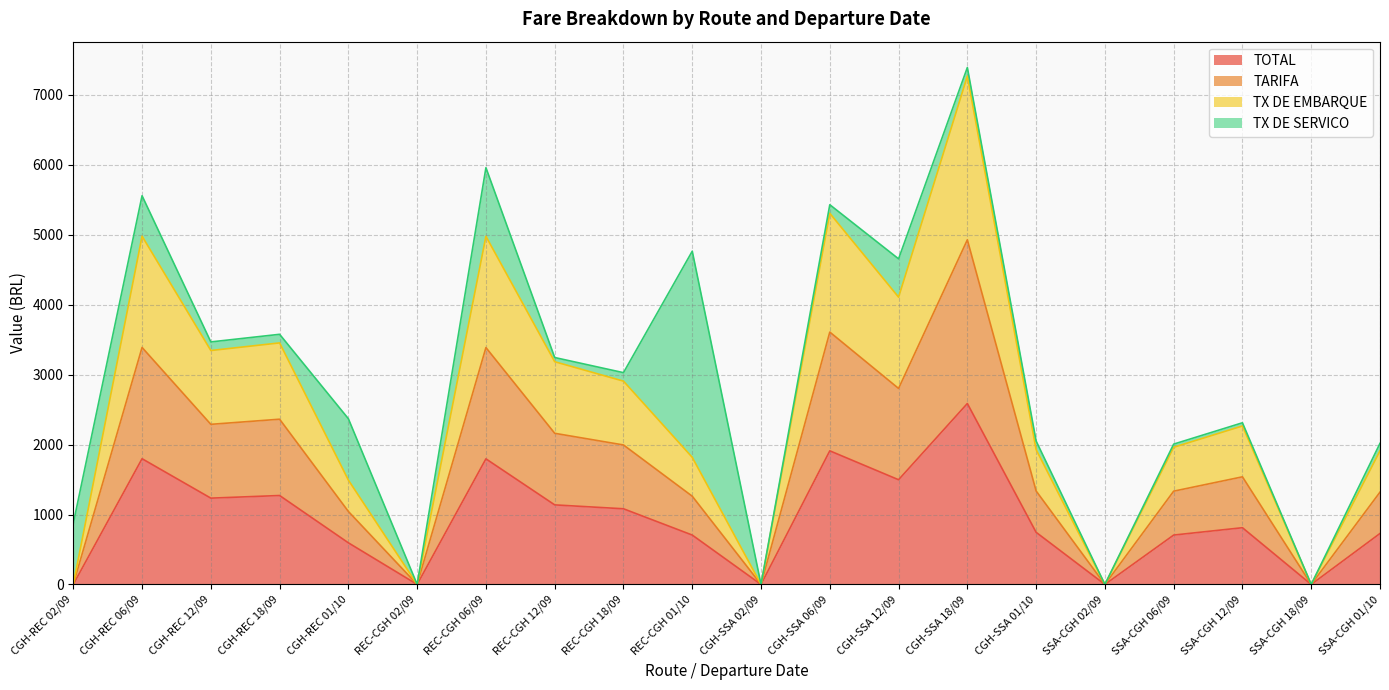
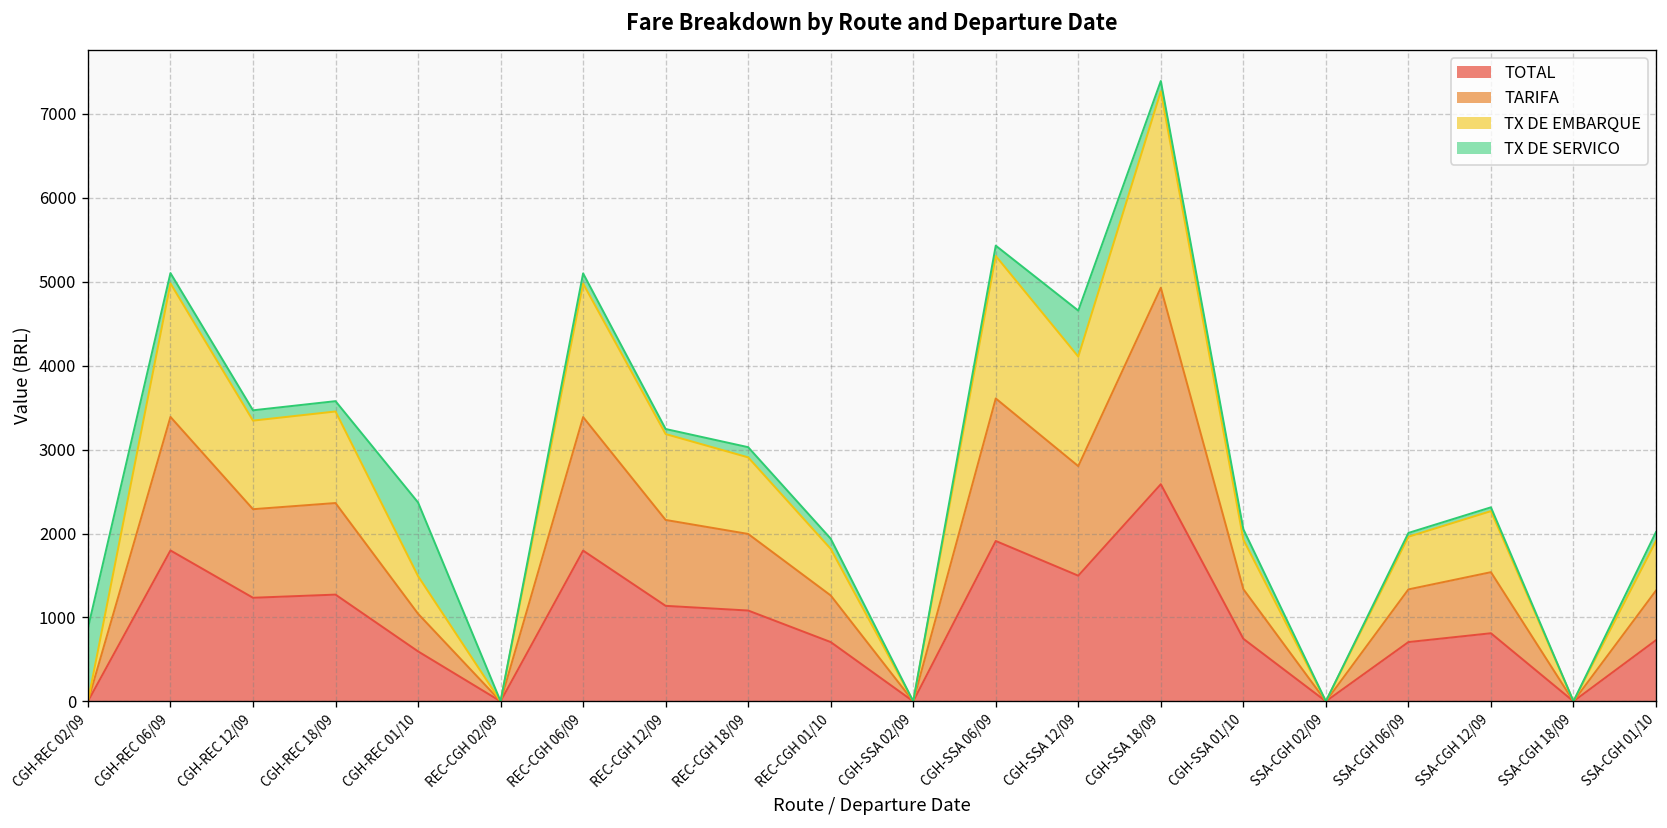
TX DE SERVICO, CGH-REC 06/09: 600 -> 100
TX DE SERVICO, REC-CGH 06/09: 1000 -> 100
TX DE SERVICO, REC-CGH 01/10: 2900 -> 100
